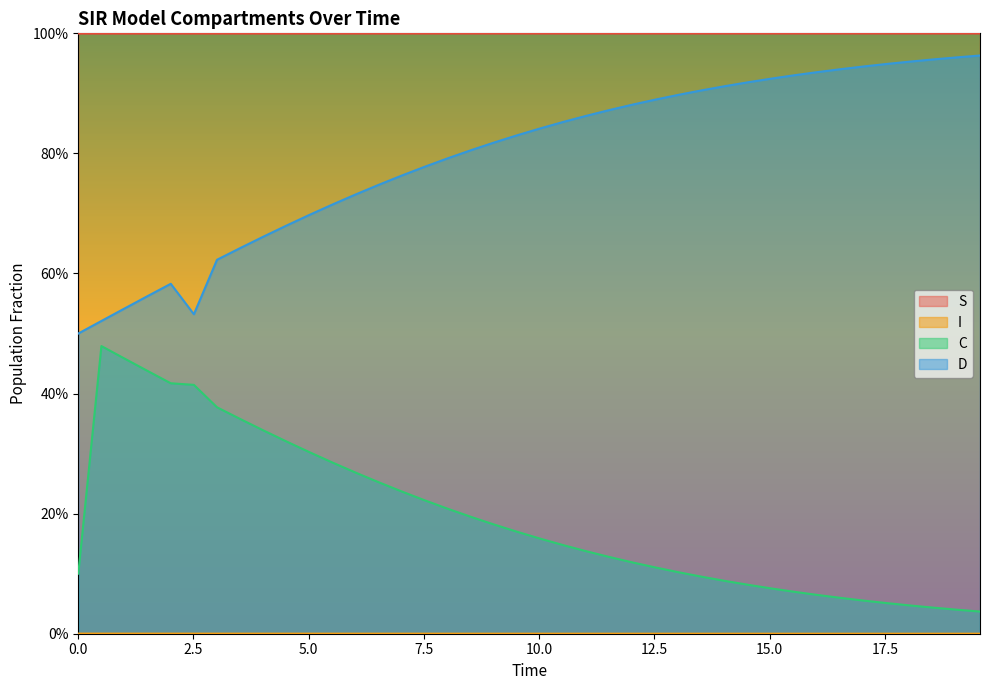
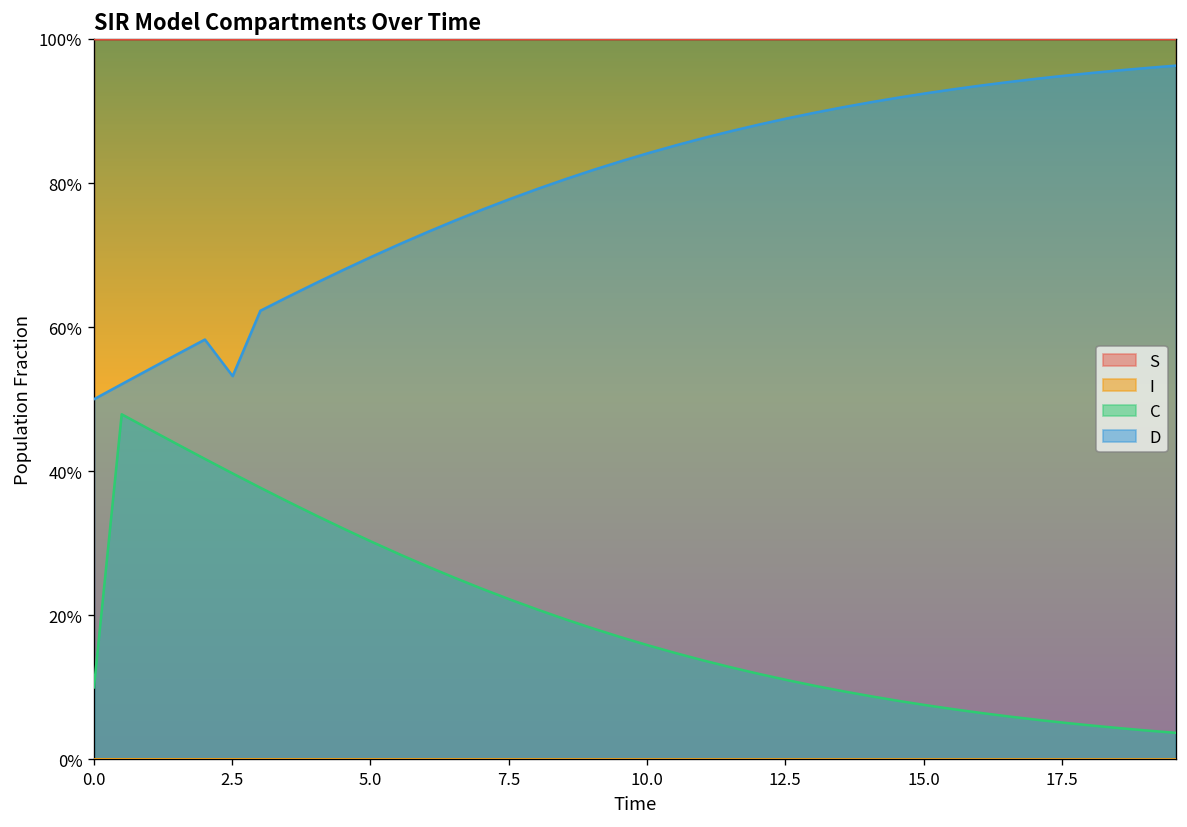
C, 2.5: 41% -> 40%
